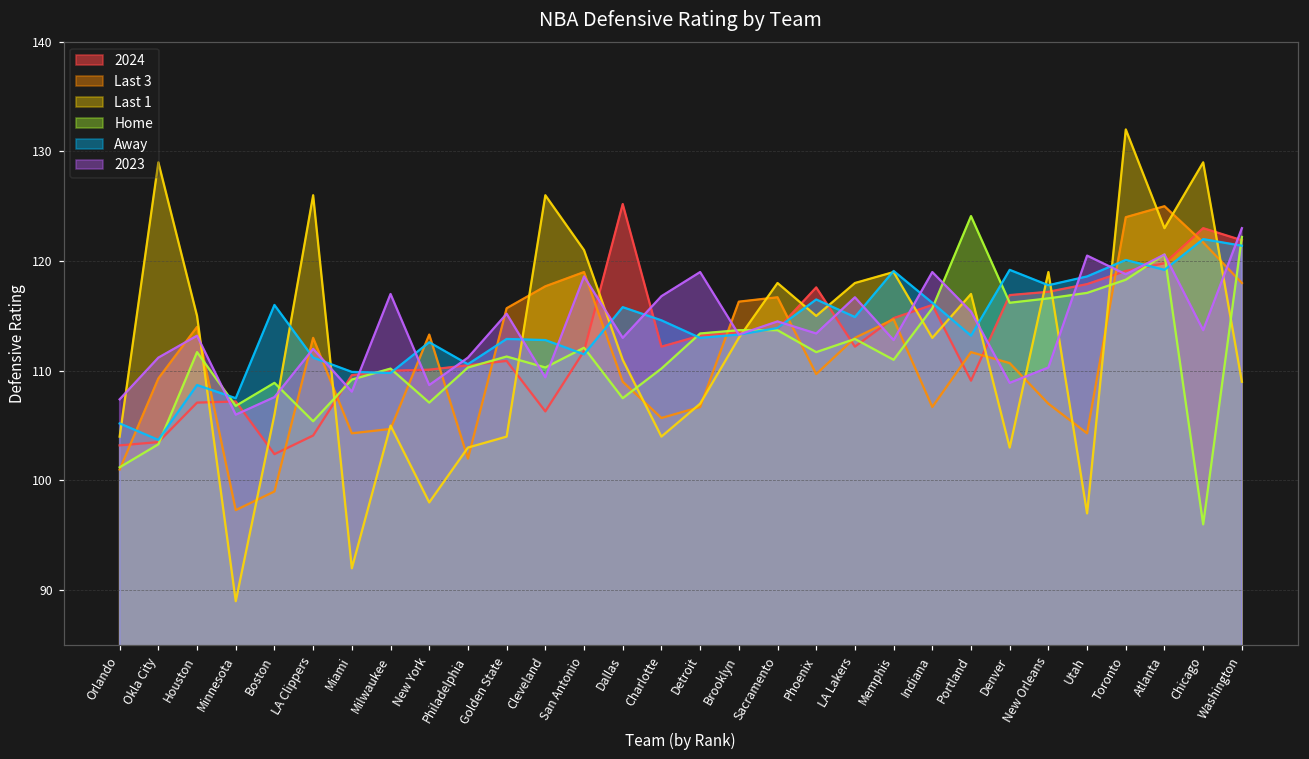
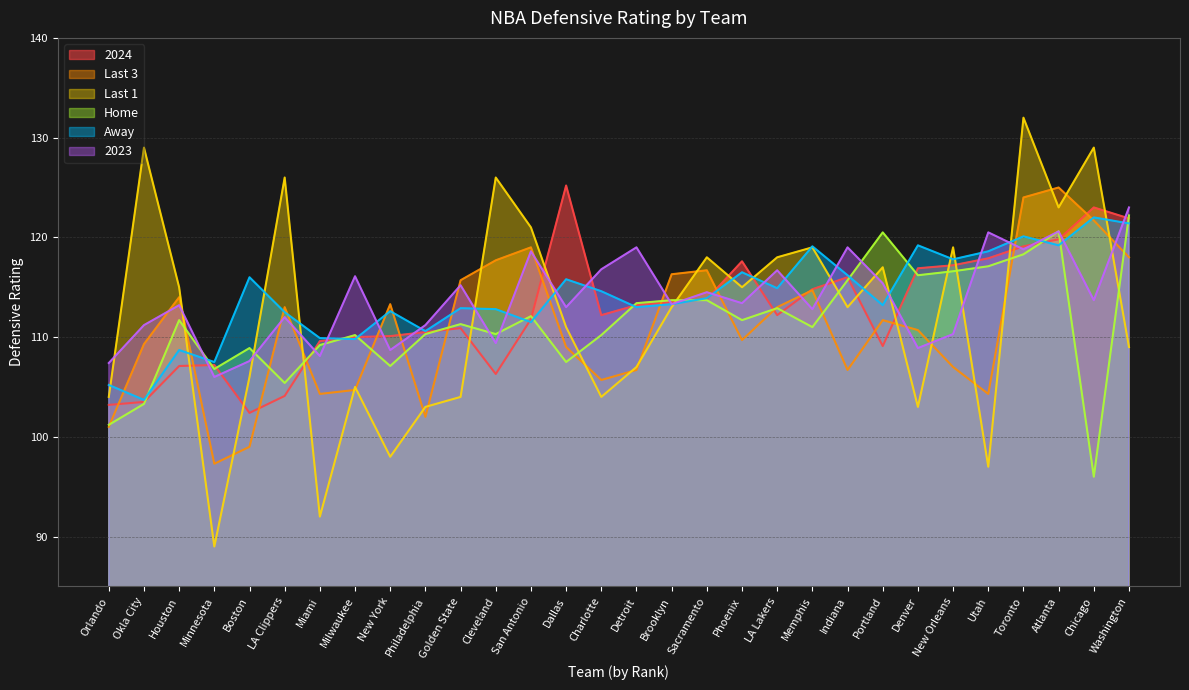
Away, LA Clippers: 111 -> 113
2023, Milwaukee: 117 -> 116
Home, Portland: 124 -> 121
